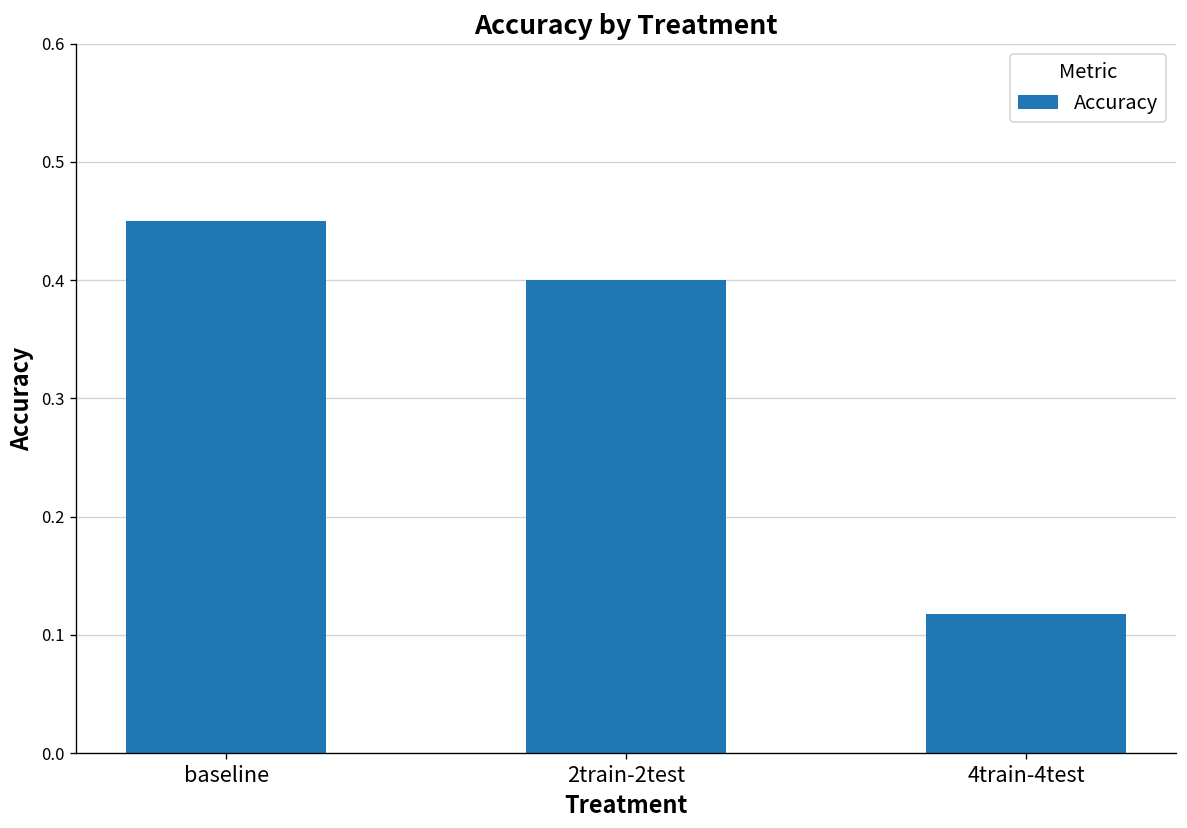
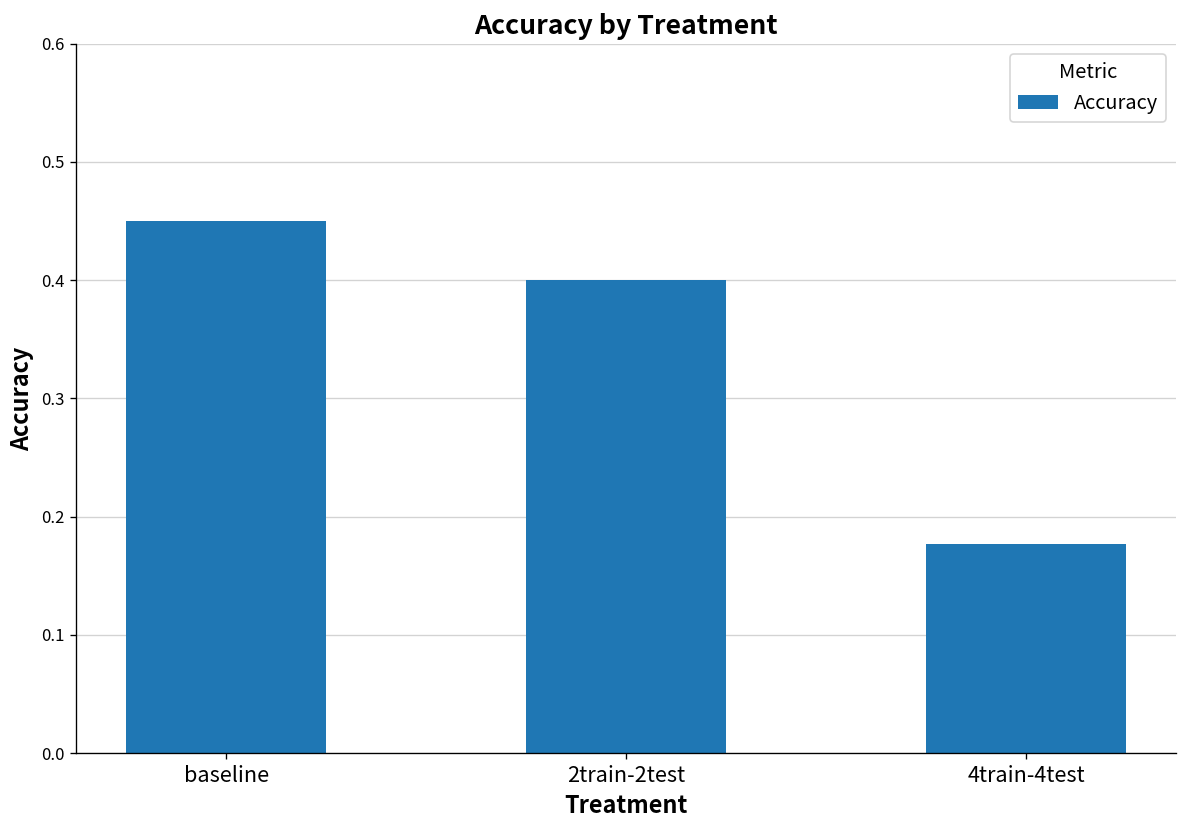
4train-4test: 0.12 -> 0.18
